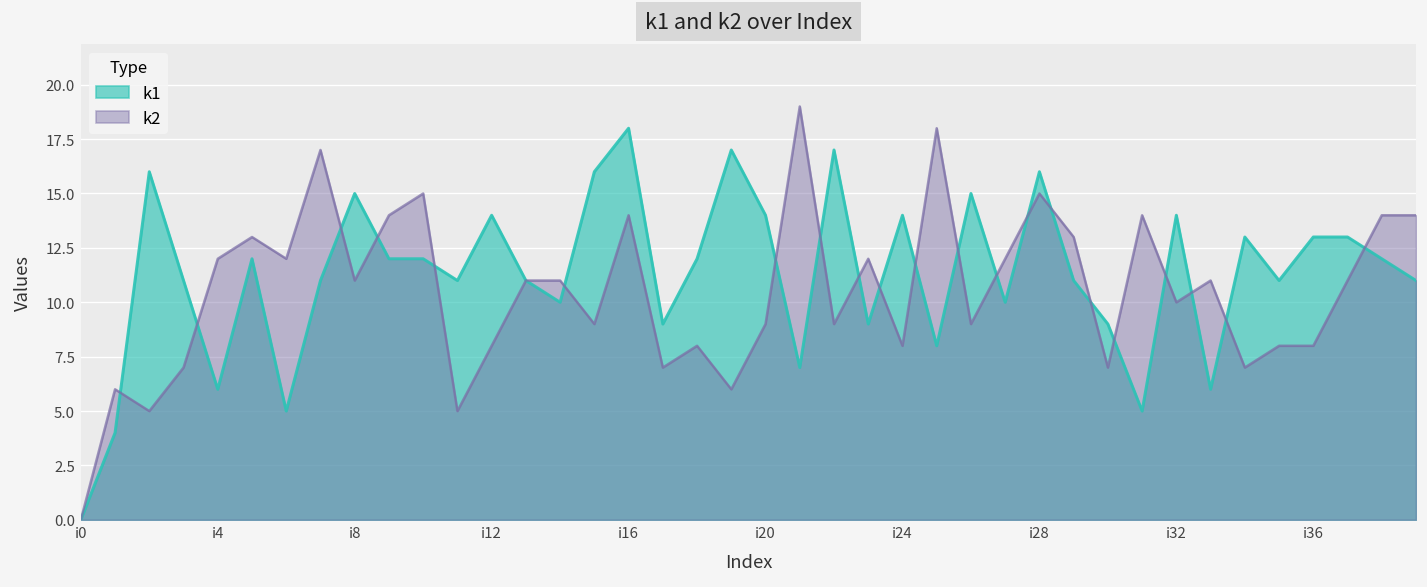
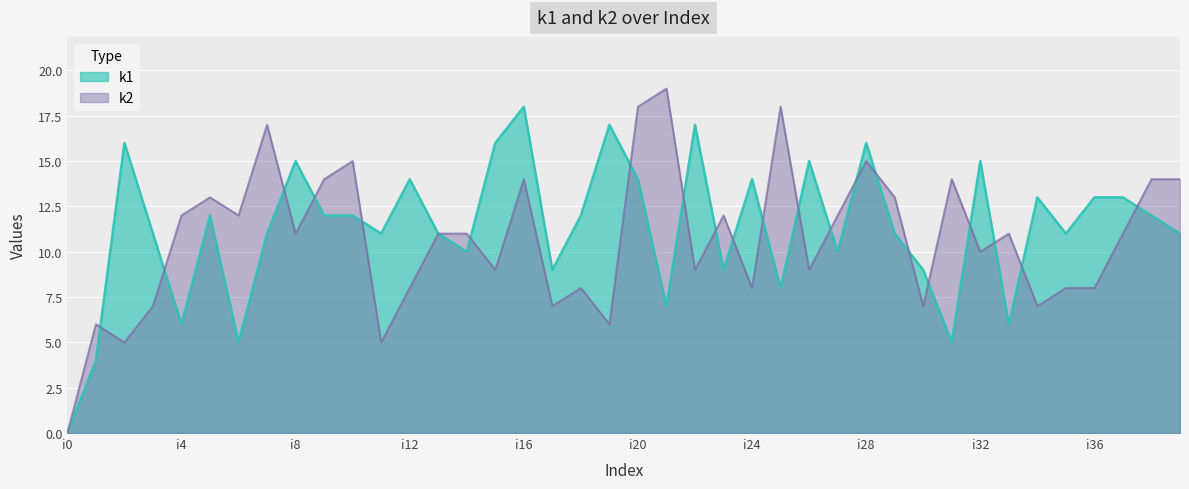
k2, i20: 9 -> 18
k1, i32: 14 -> 15
